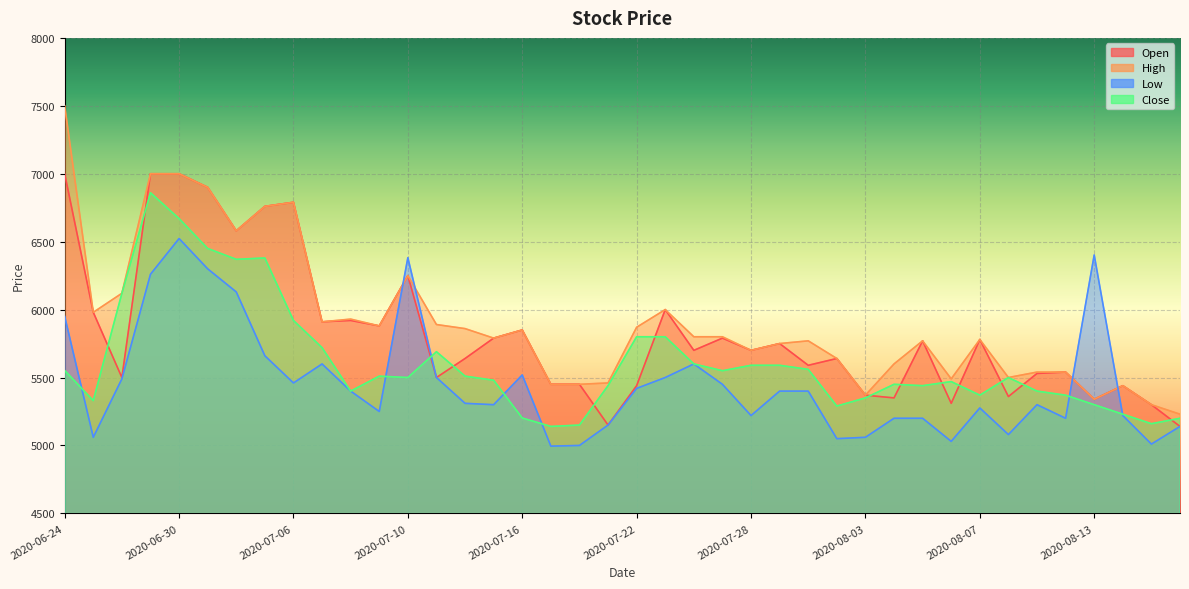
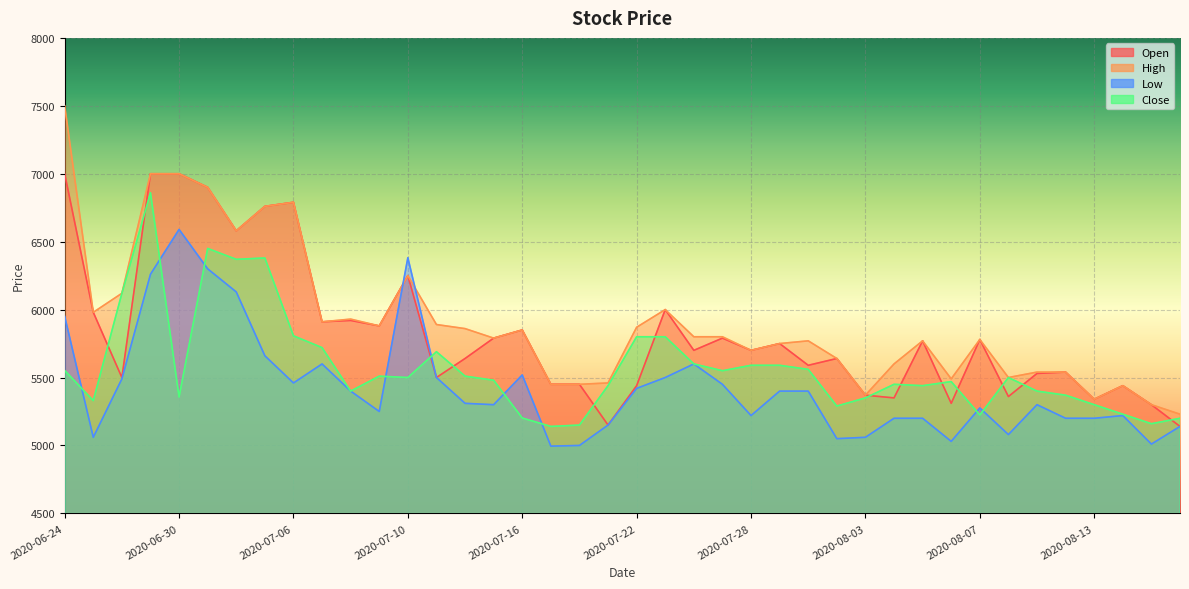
Low, 2020-06-30: 6520 -> 6590
Close, 2020-06-30: 6670 -> 5360
Close, 2020-07-06: 5920 -> 5810
Close, 2020-08-07: 5370 -> 5220
Low, 2020-08-13: 6400 -> 5200
